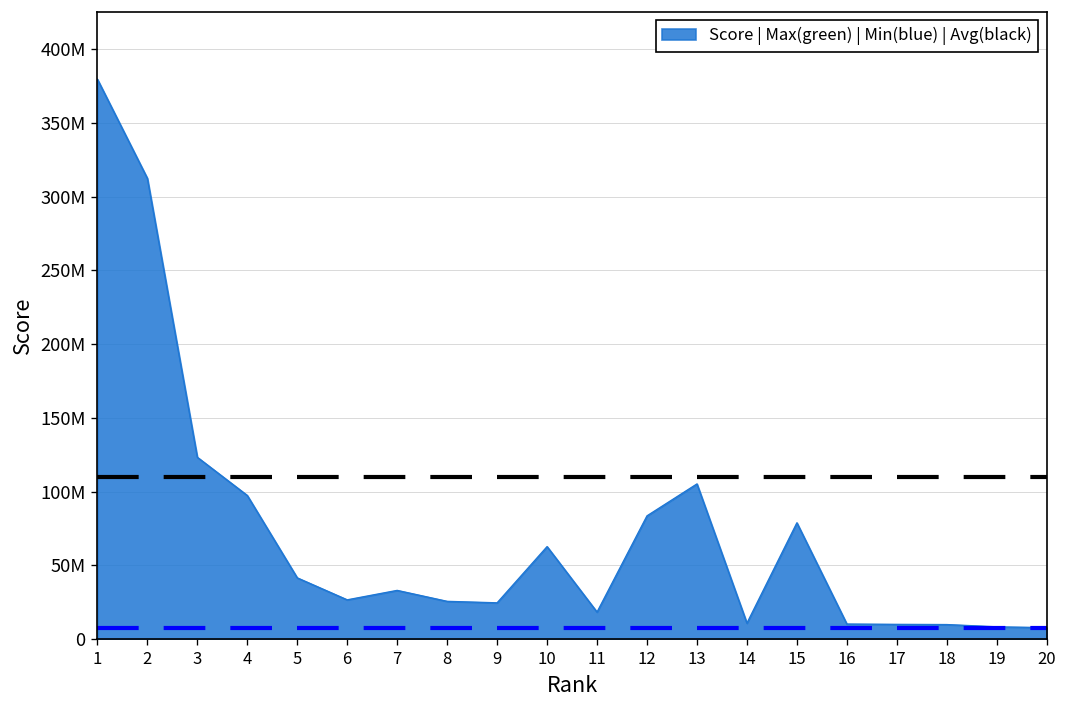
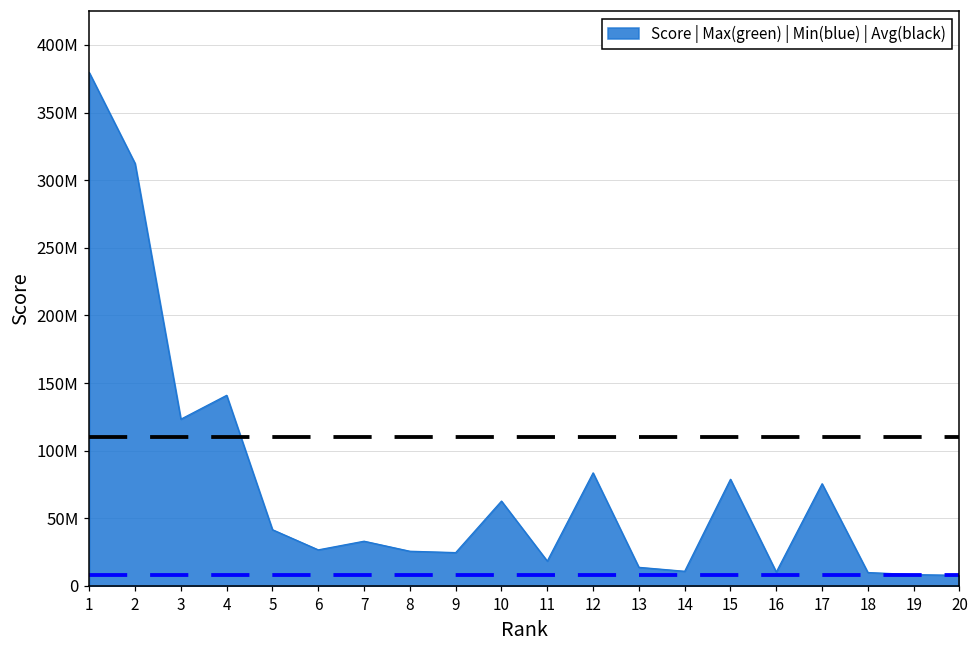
4: 97000000 -> 141000000
13: 105000000 -> 14000000
17: 10000000 -> 76000000
